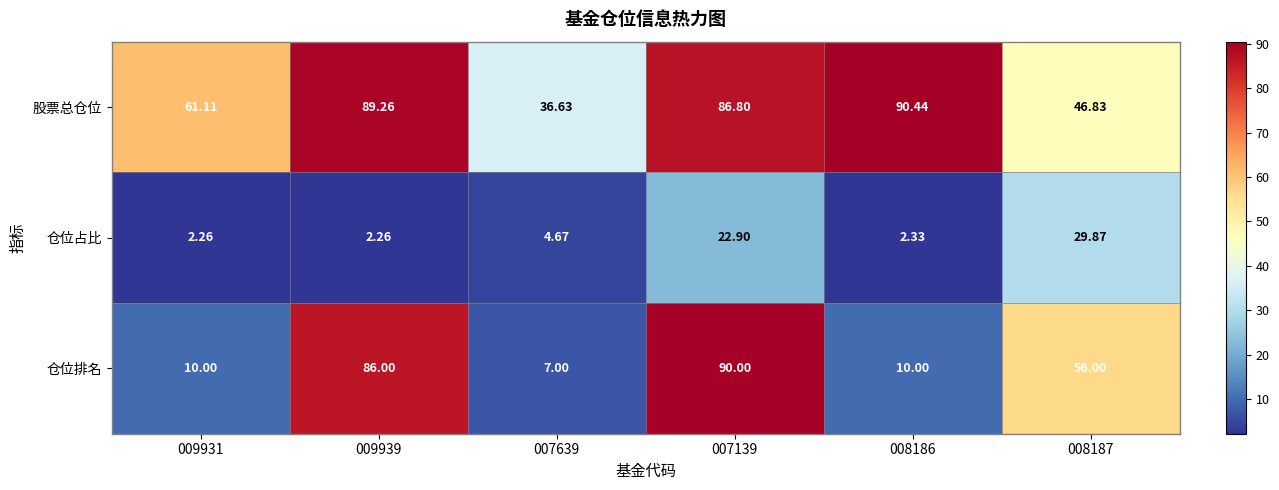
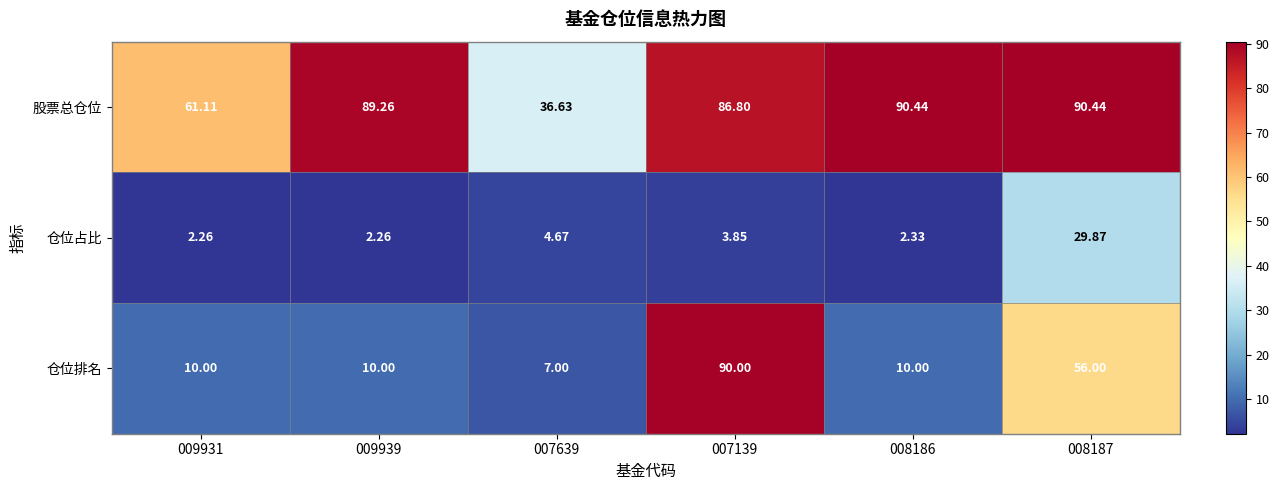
股票总仓位, 008187: 46.83 -> 90.44
仓位占比, 007139: 22.90 -> 3.85
仓位排名, 009939: 86.00 -> 10.00
